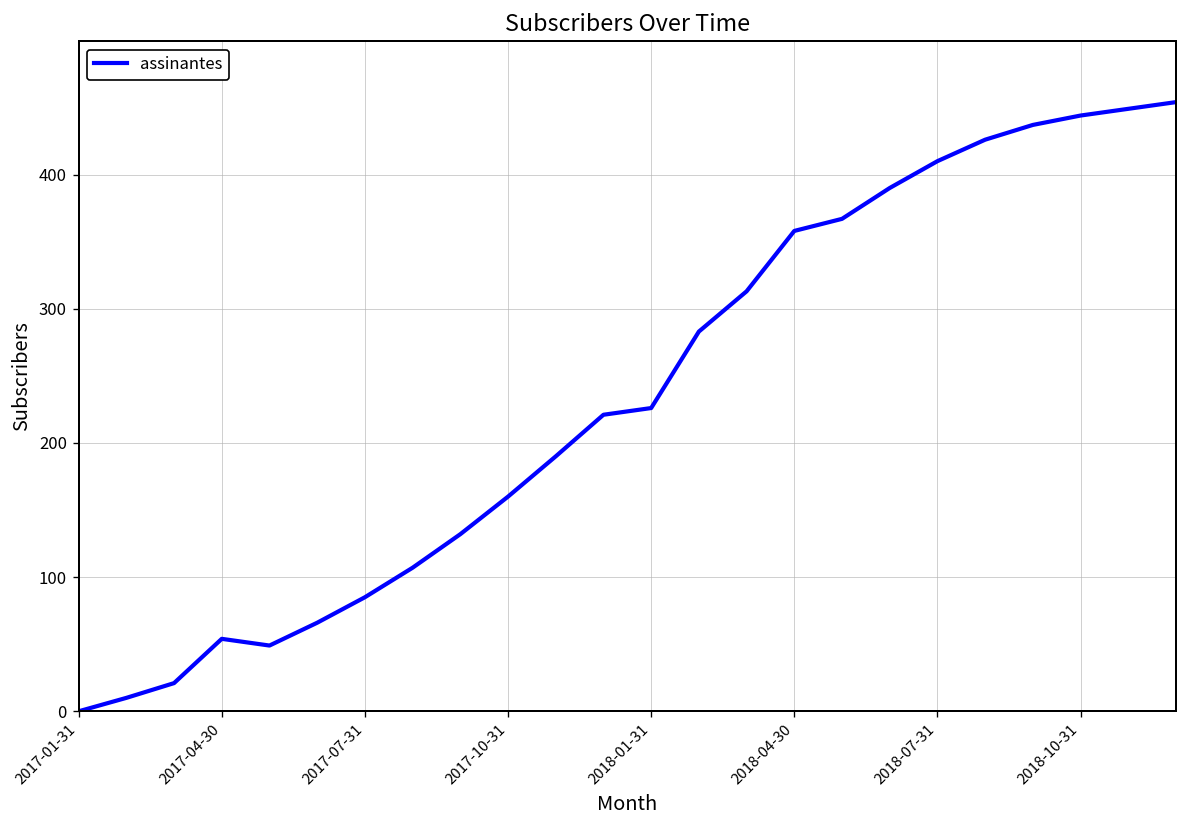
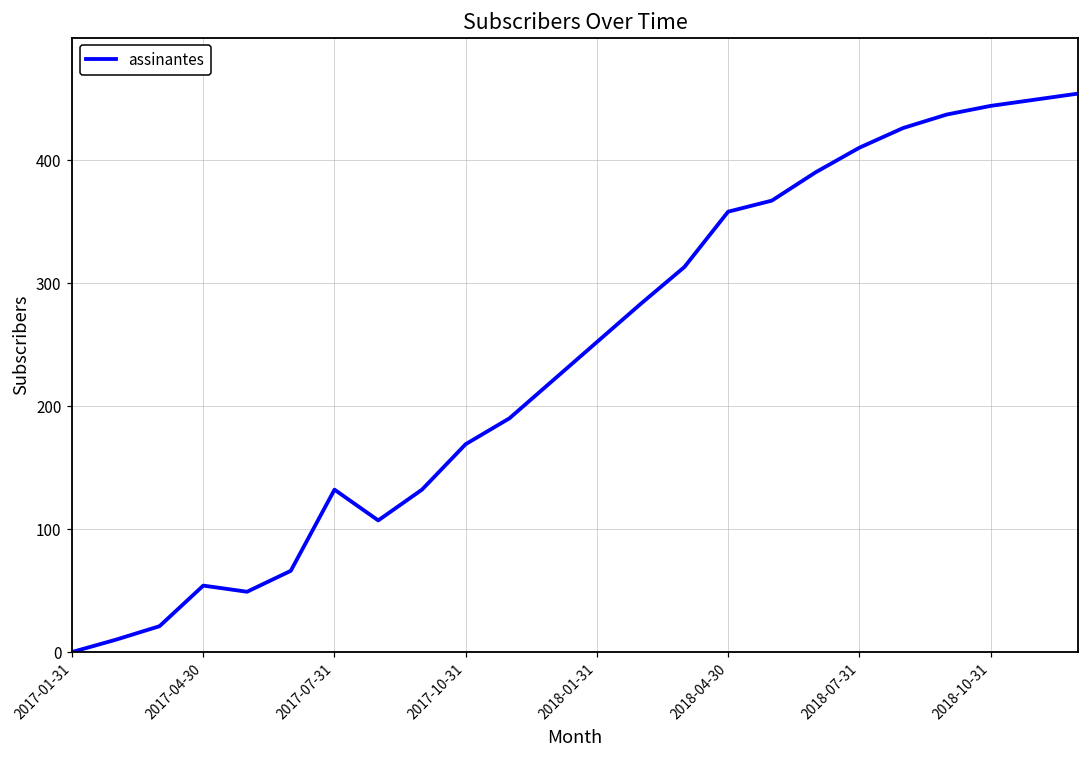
2017-07-31: 85 -> 132
2017-10-31: 160 -> 169
2018-01-31: 226 -> 252
